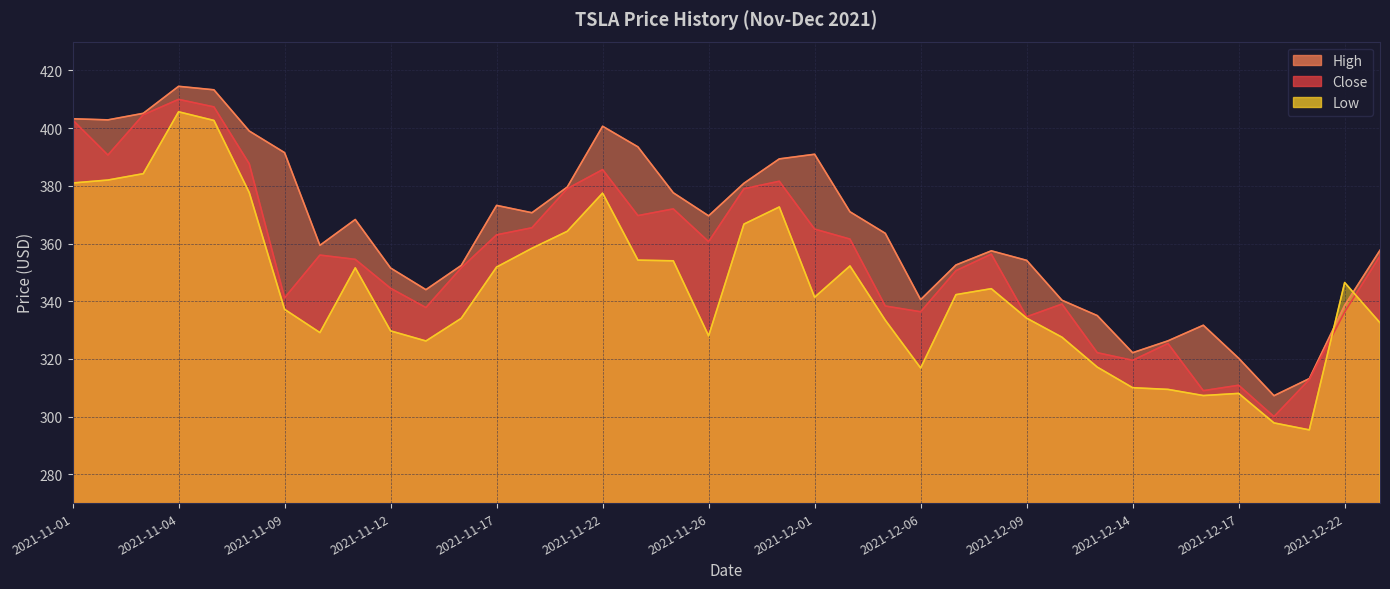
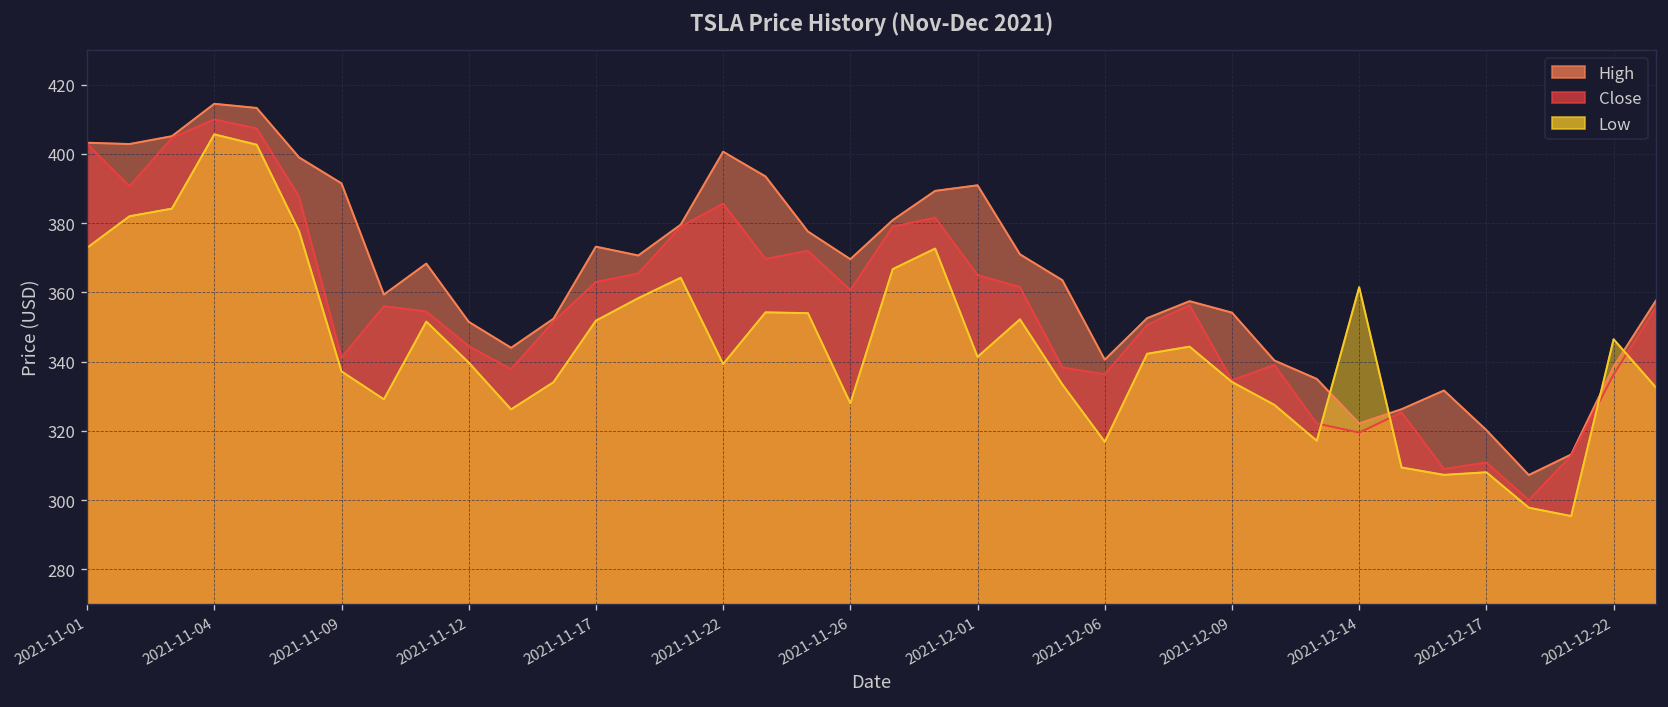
Low, 2021-11-01: 381 -> 373
Low, 2021-11-12: 330 -> 340
Low, 2021-11-22: 377 -> 339
Low, 2021-12-14: 310 -> 362
